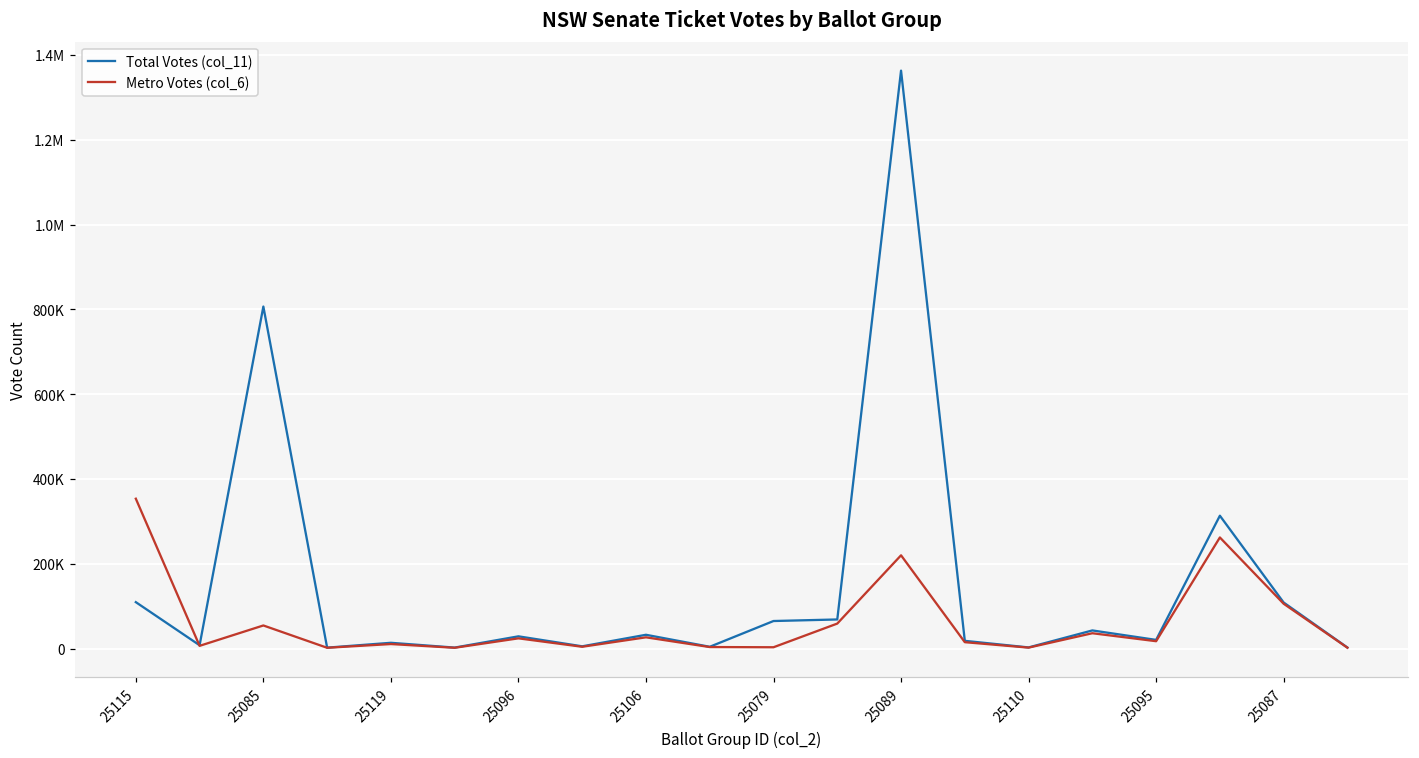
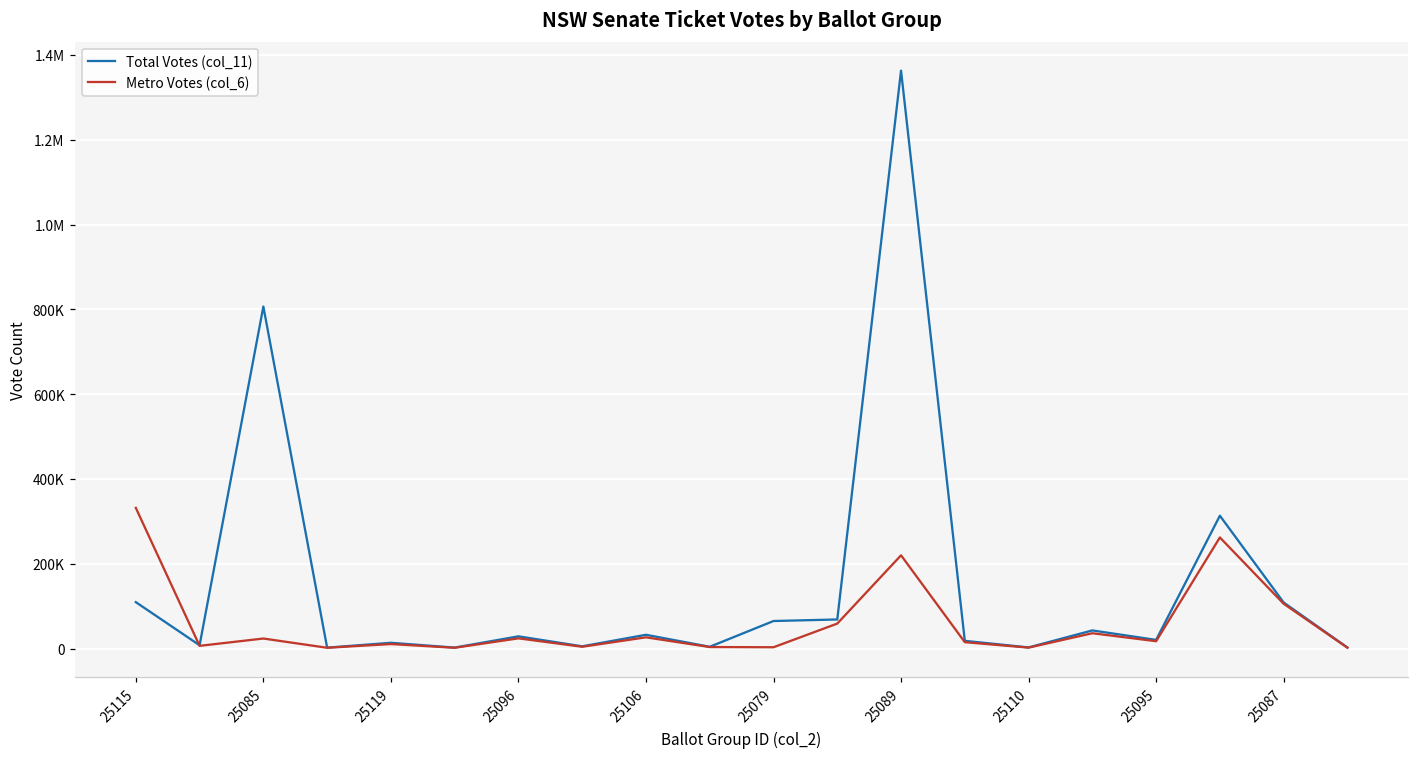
Metro Votes (col_6), 25115: 350000 -> 330000
Metro Votes (col_6), 25085: 50000 -> 20000
